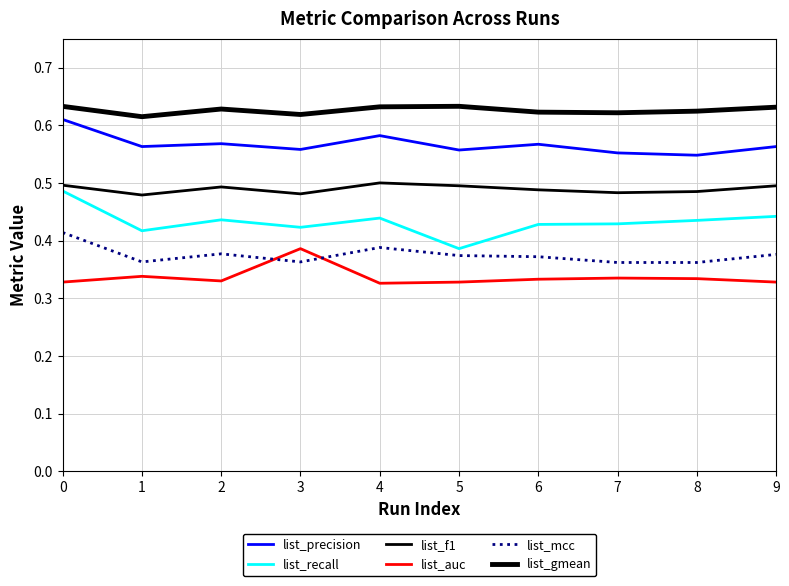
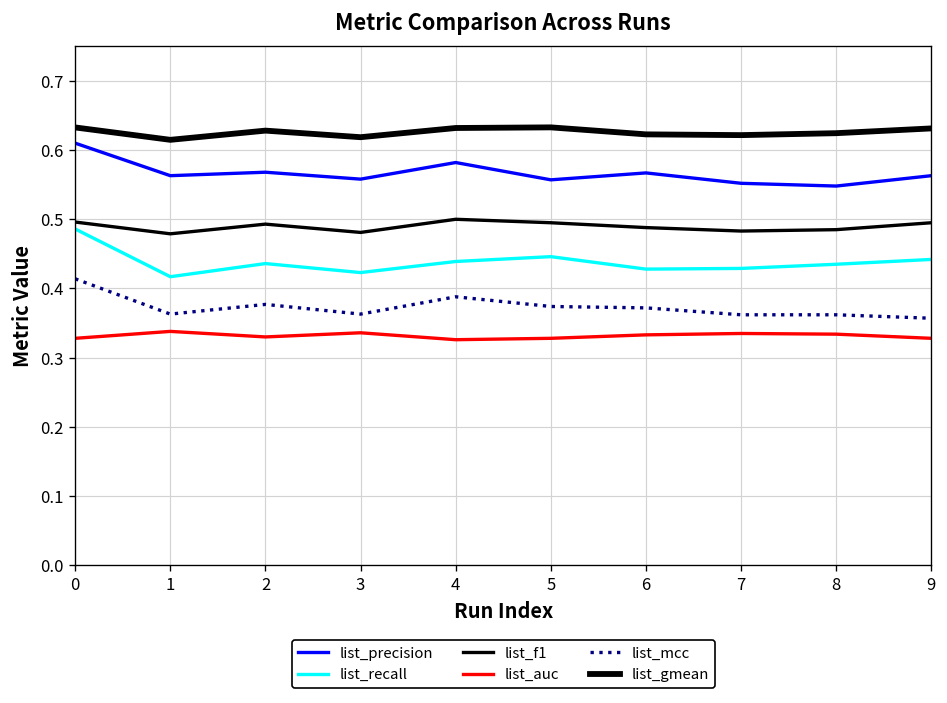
list_auc, 3: 0.39 -> 0.34
list_recall, 5: 0.39 -> 0.45
list_mcc, 9: 0.38 -> 0.36
